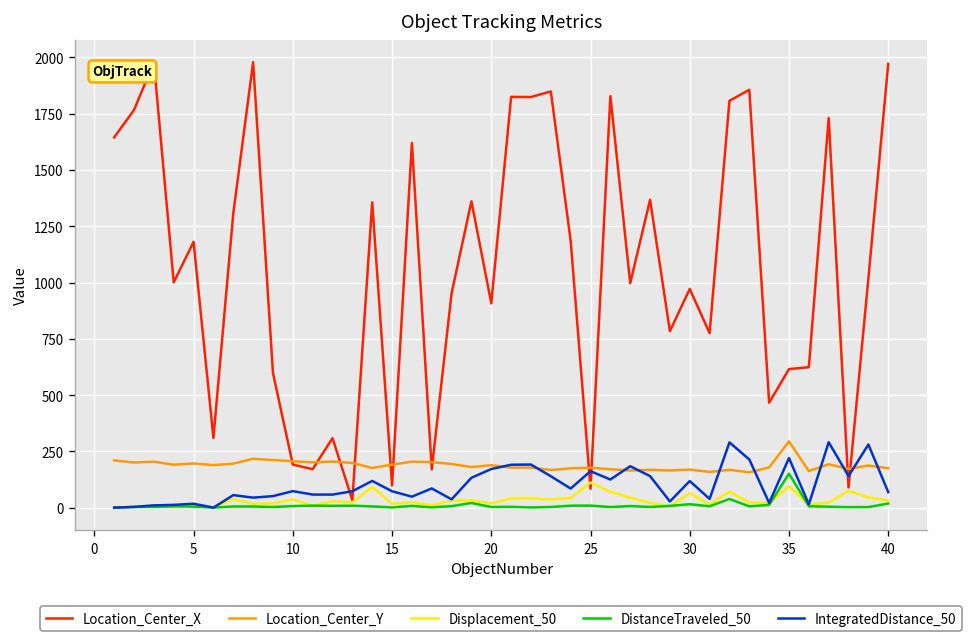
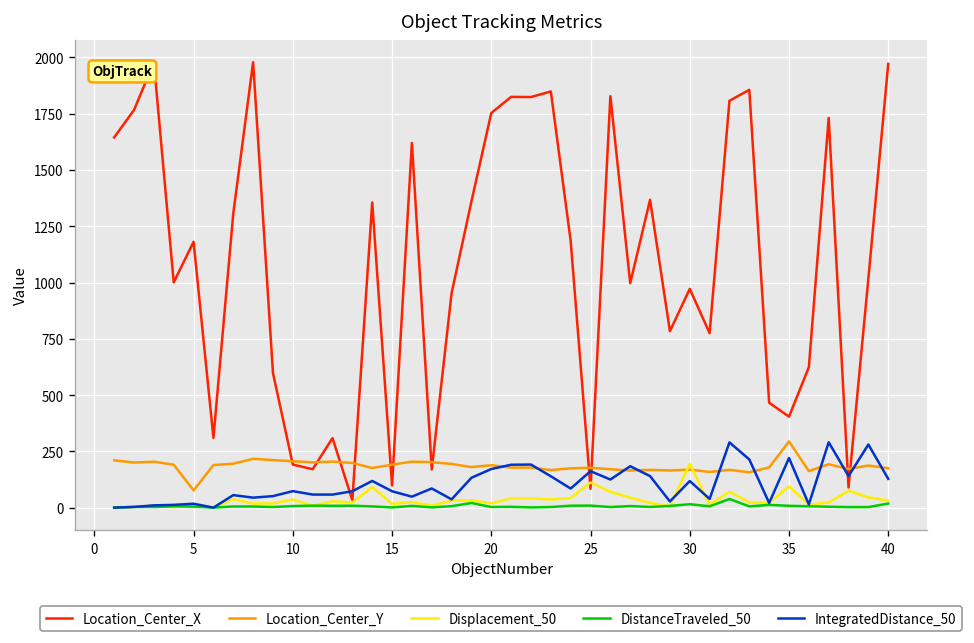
Location_Center_Y, 5: 200 -> 80
Location_Center_X, 20: 910 -> 1750
Displacement_50, 30: 60 -> 200
Location_Center_X, 35: 620 -> 400
DistanceTraveled_50, 35: 150 -> 10
IntegratedDistance_50, 40: 70 -> 130
